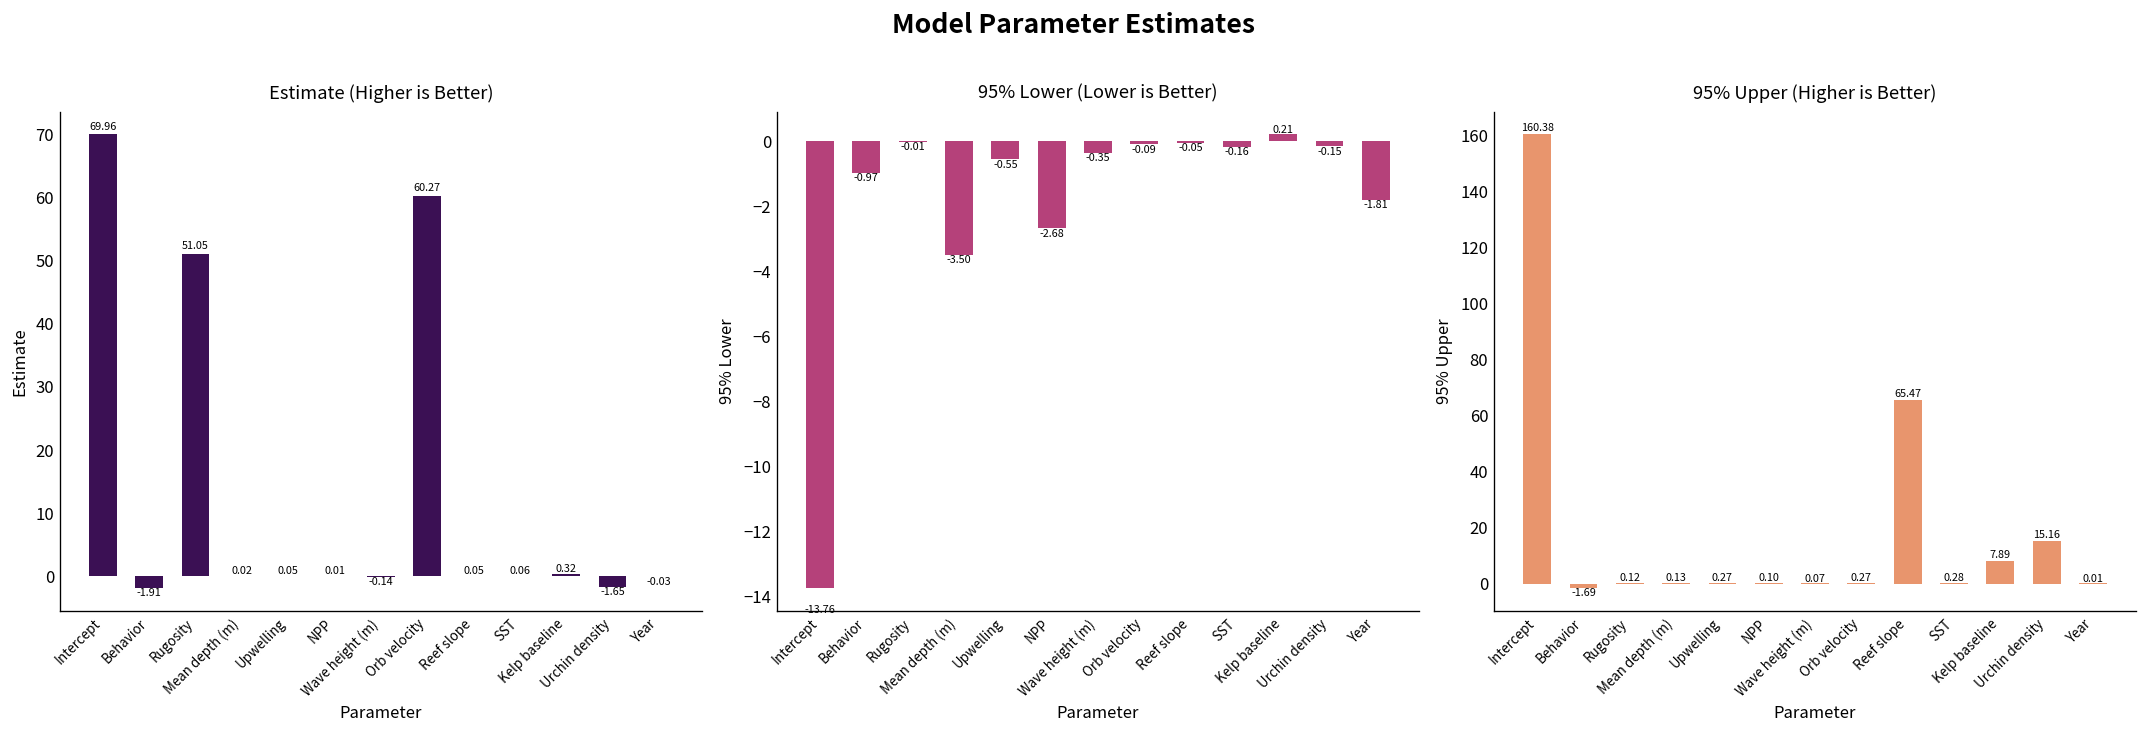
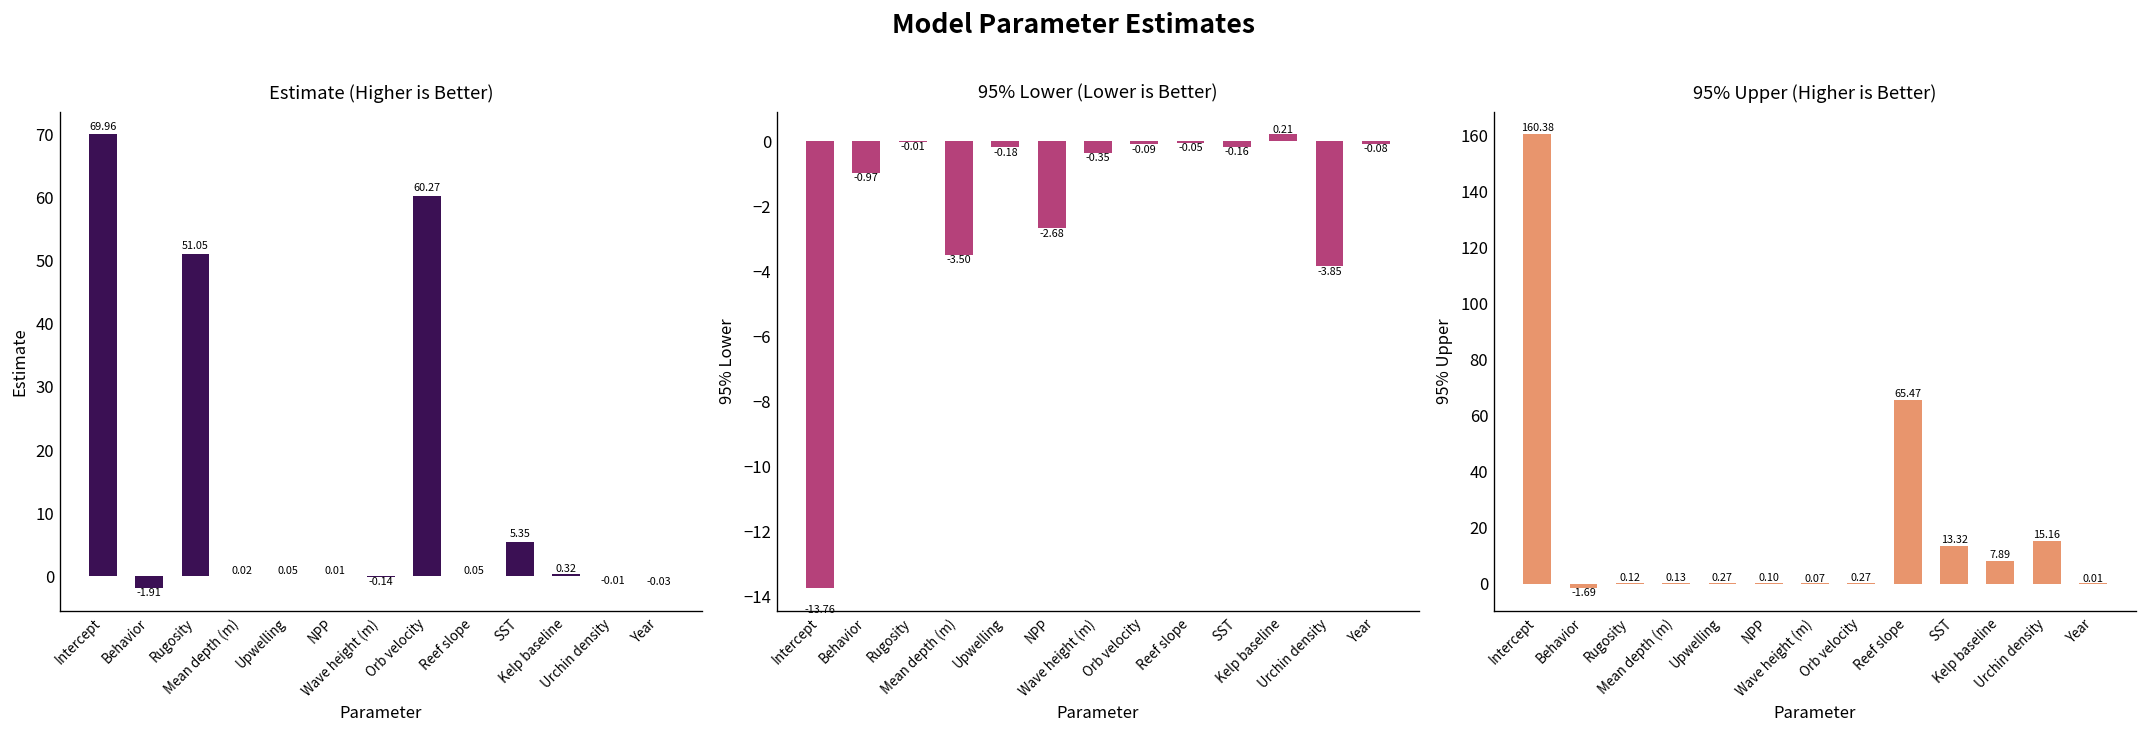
Estimate (Higher is Better), SST: 0.06 -> 5.35
Estimate (Higher is Better), Urchin density: -1.65 -> -0.01
95% Lower (Lower is Better), Upwelling: -0.55 -> -0.18
95% Lower (Lower is Better), Urchin density: -0.15 -> -3.85
95% Lower (Lower is Better), Year: -1.81 -> -0.08
95% Upper (Higher is Better), SST: 0.28 -> 13.32
